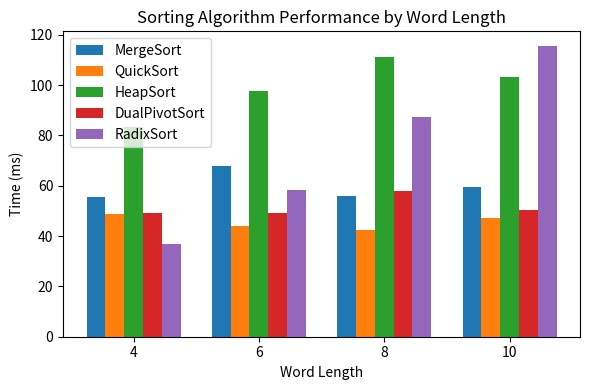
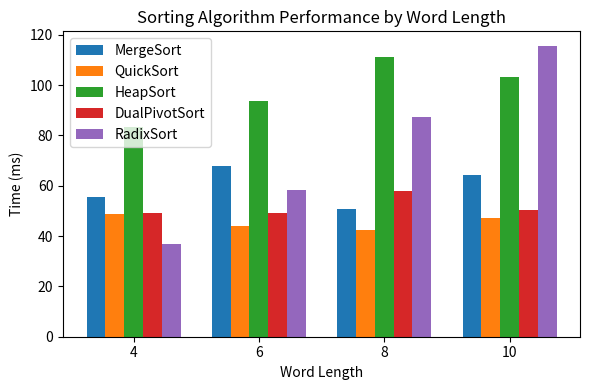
HeapSort, 6: 98 -> 94
MergeSort, 8: 56 -> 51
MergeSort, 10: 60 -> 64
